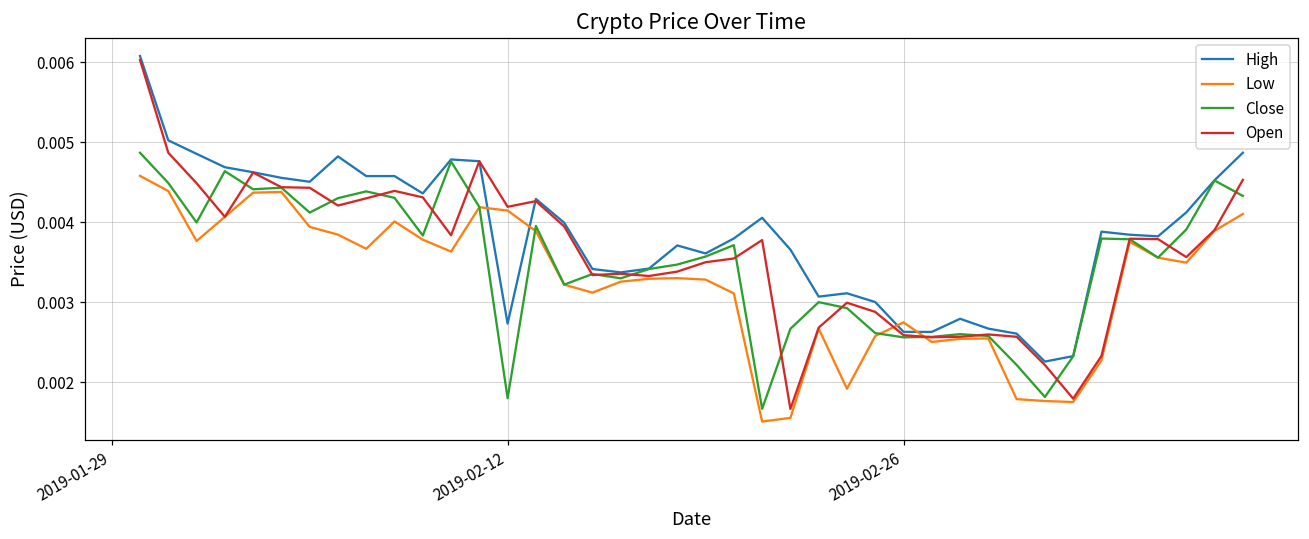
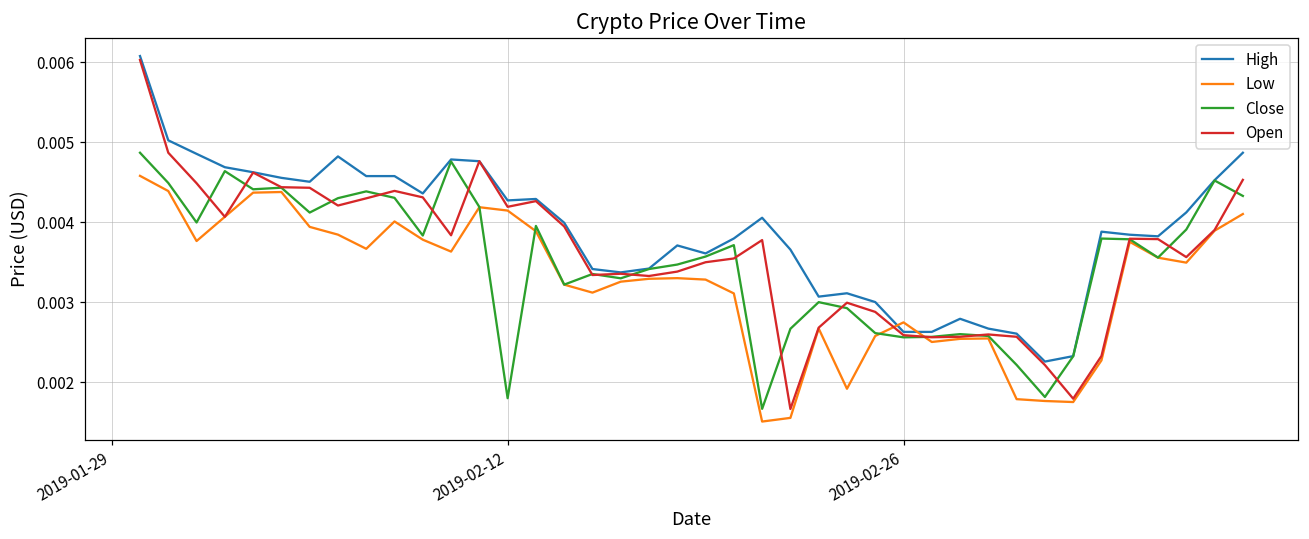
High, 2019-02-12: 0.0027 -> 0.0043
